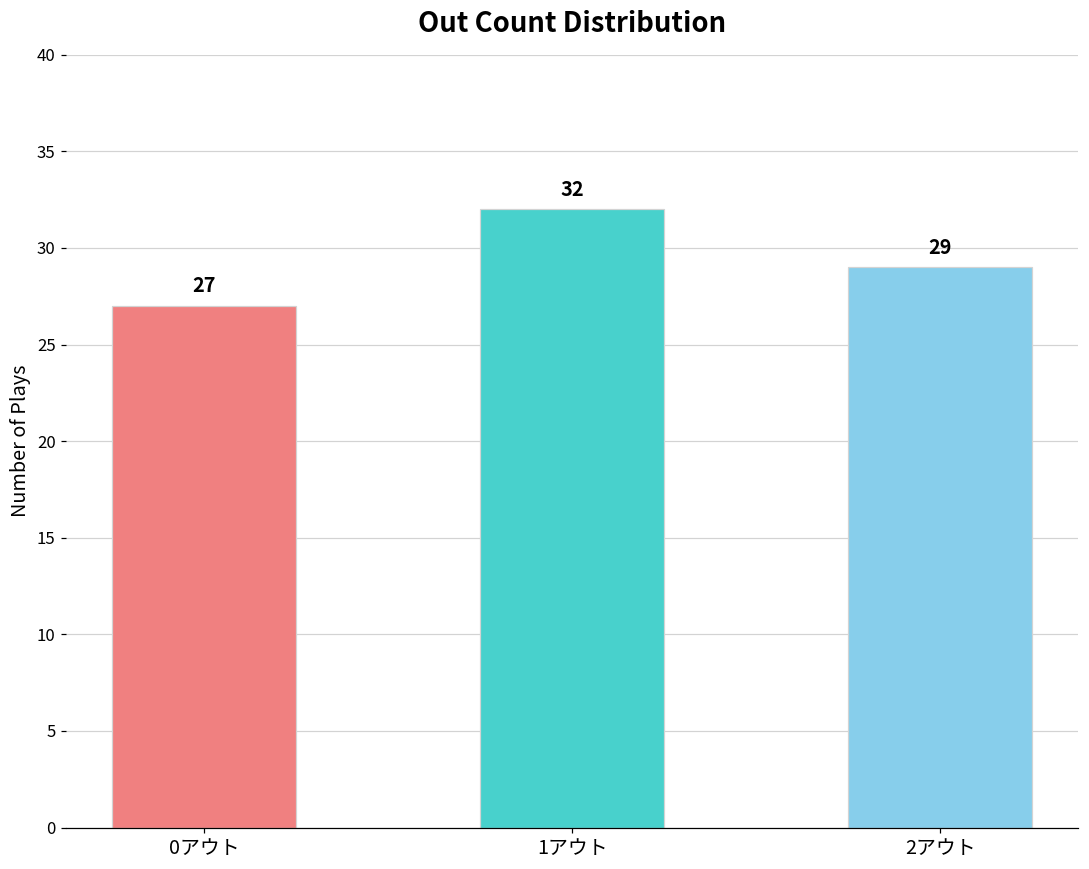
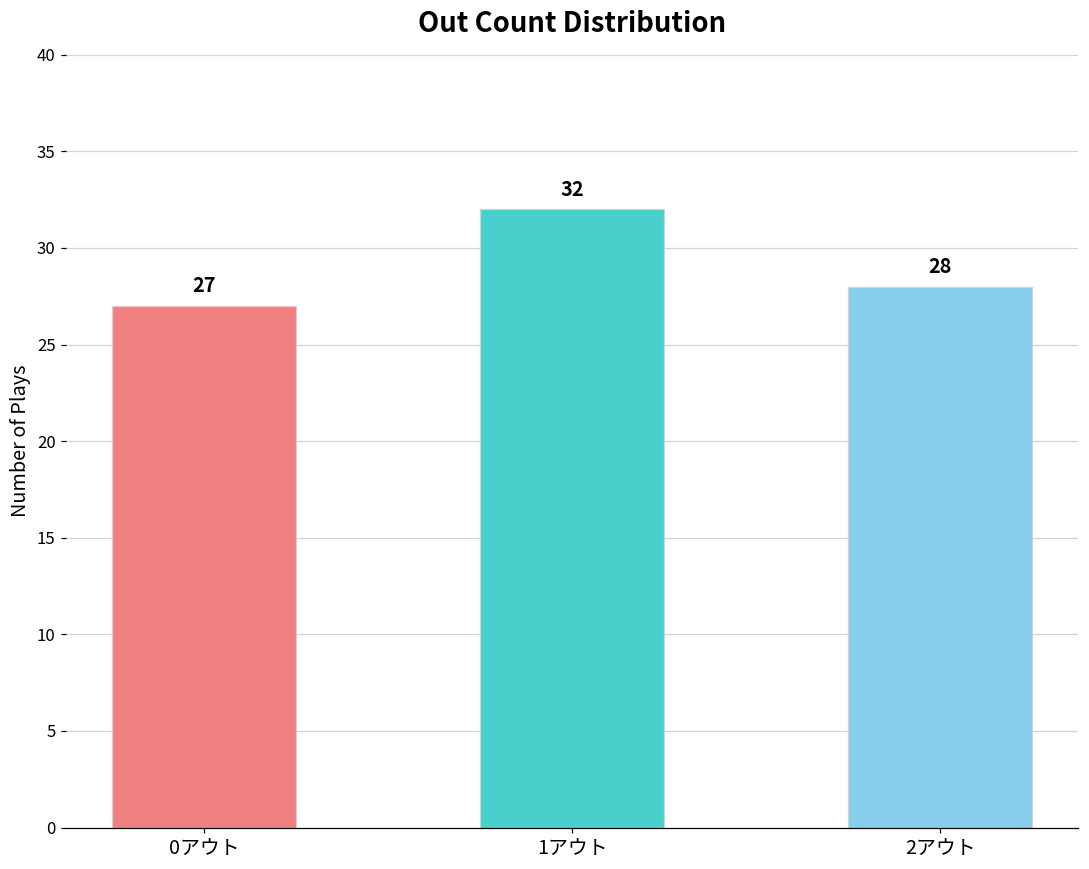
2アウト: 29 -> 28
